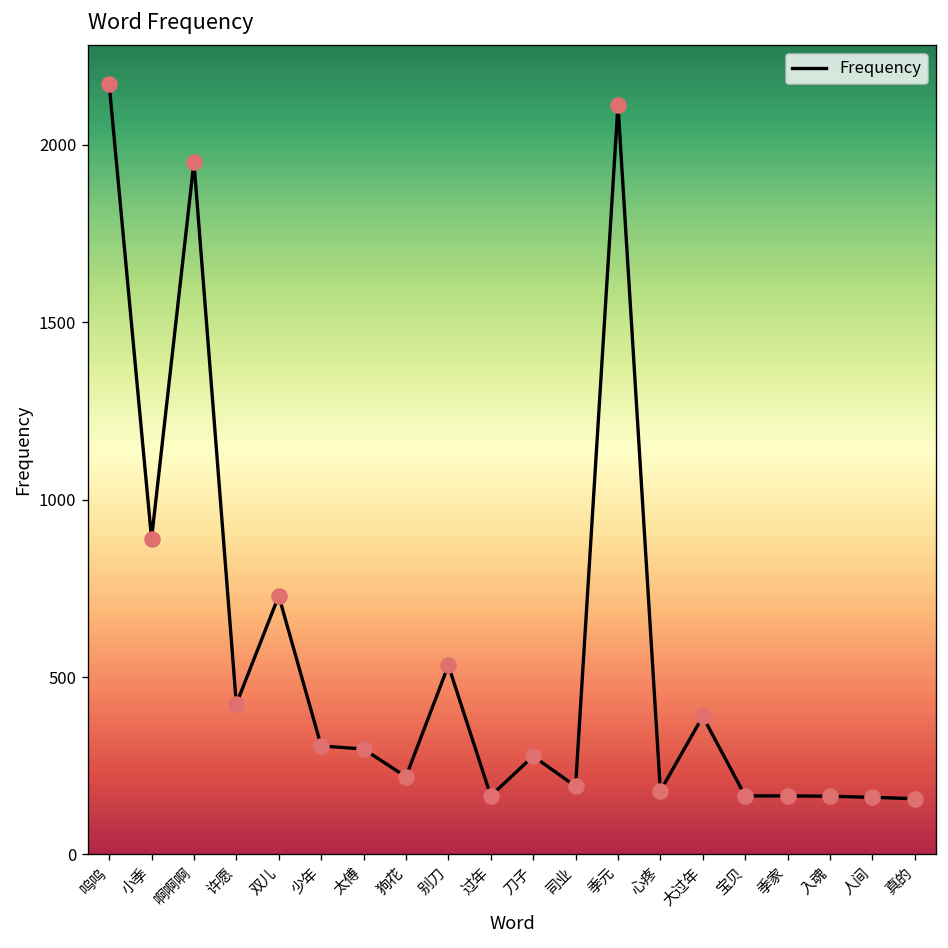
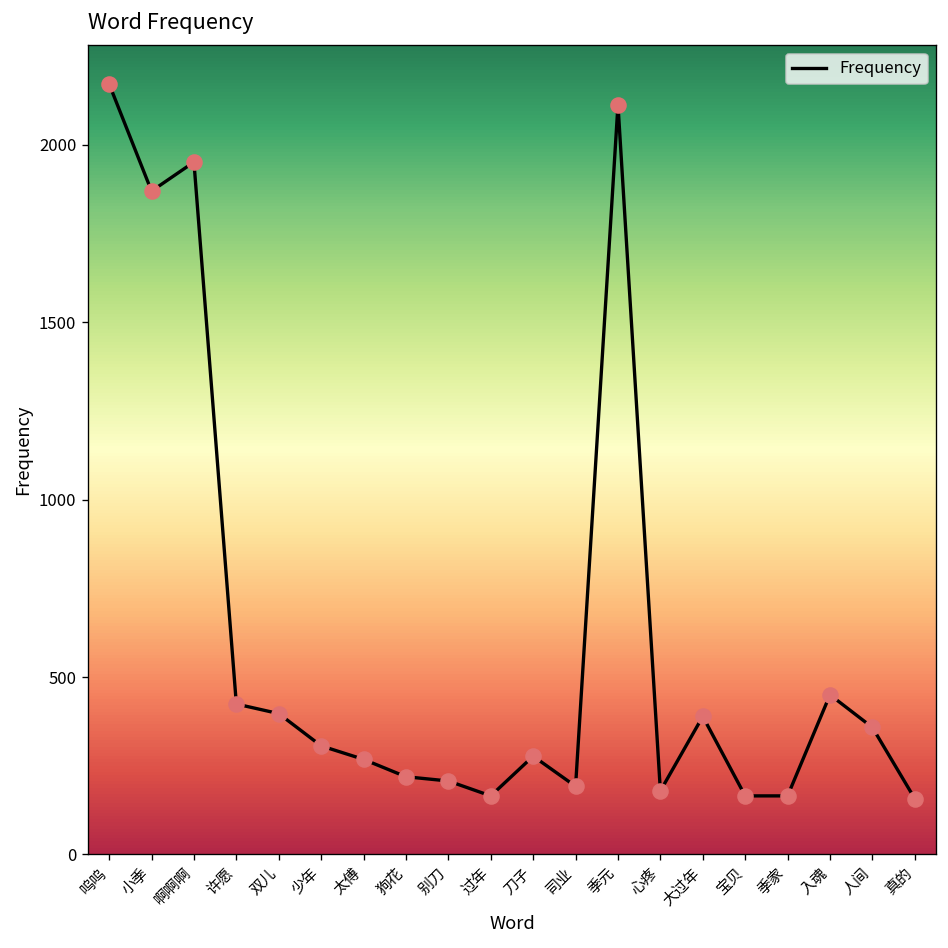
小季: 890 -> 1870
双儿: 730 -> 400
太傅: 300 -> 270
别刀: 530 -> 210
入魂: 160 -> 450
人间: 160 -> 360
